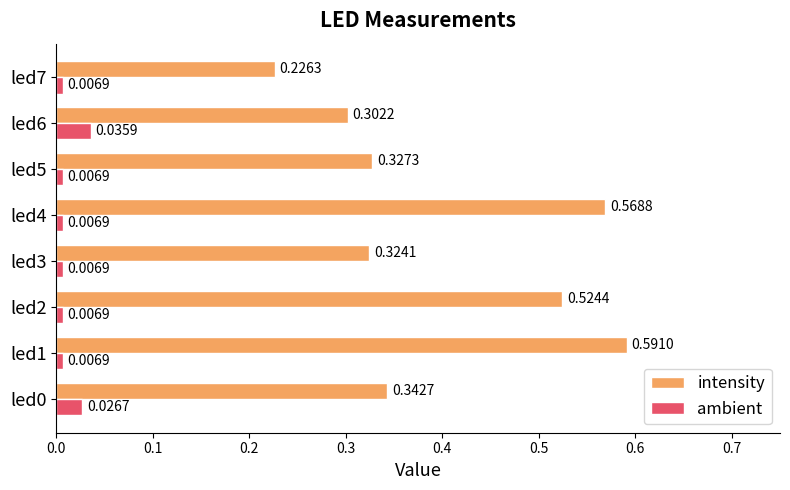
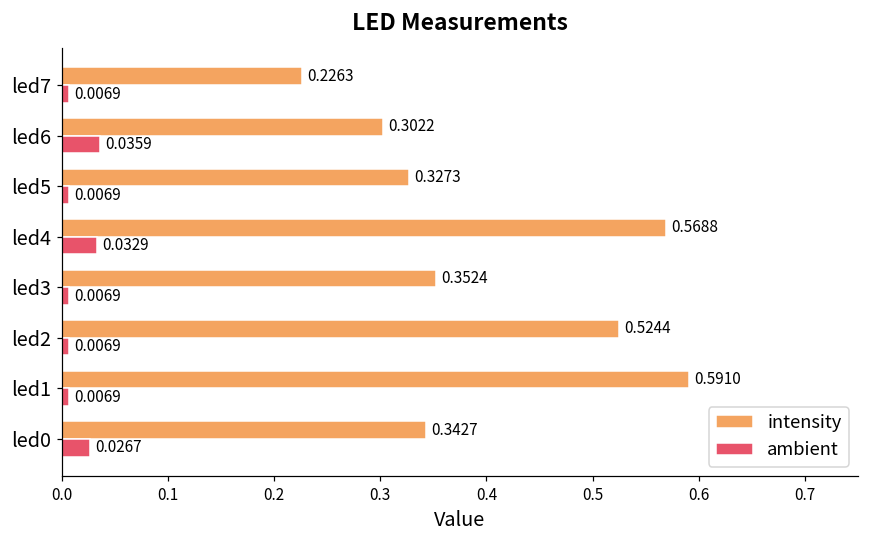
ambient, led4: 0.0069 -> 0.0329
intensity, led3: 0.3241 -> 0.3524
